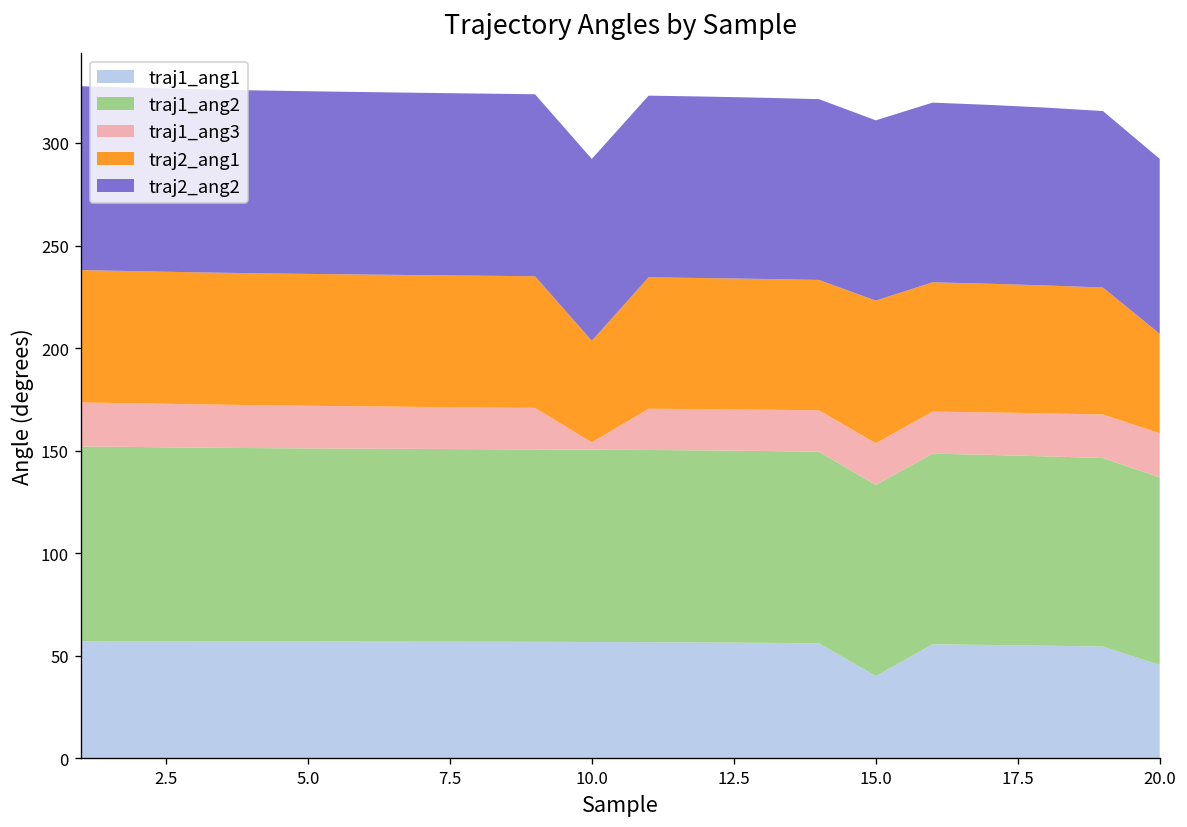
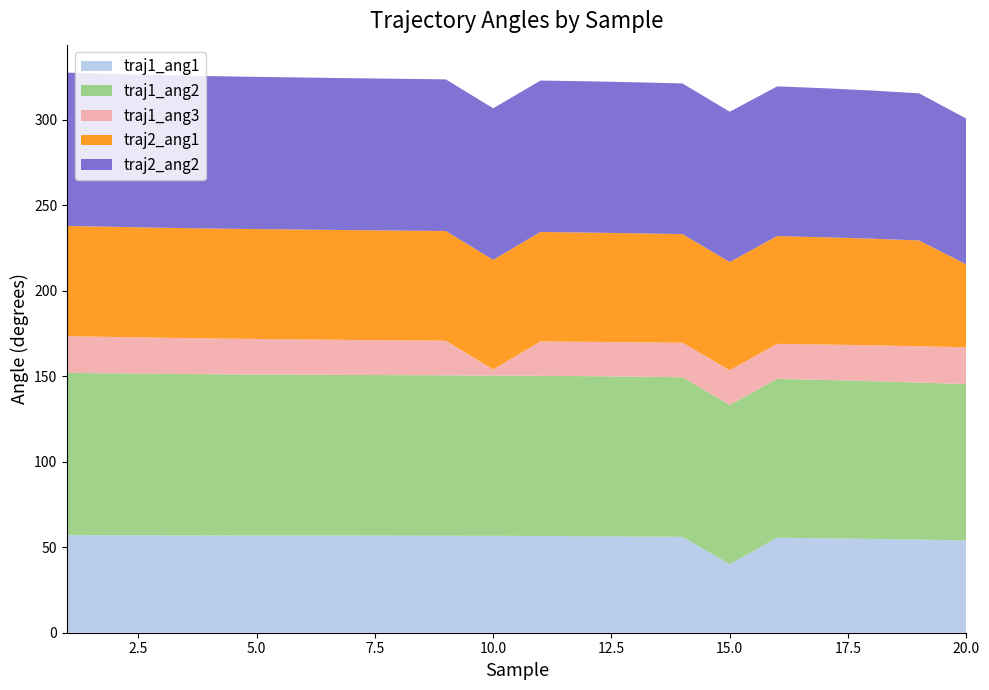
traj2_ang1, 10.0: 50 -> 64
traj2_ang1, 15.0: 70 -> 63
traj1_ang1, 20.0: 46 -> 54
